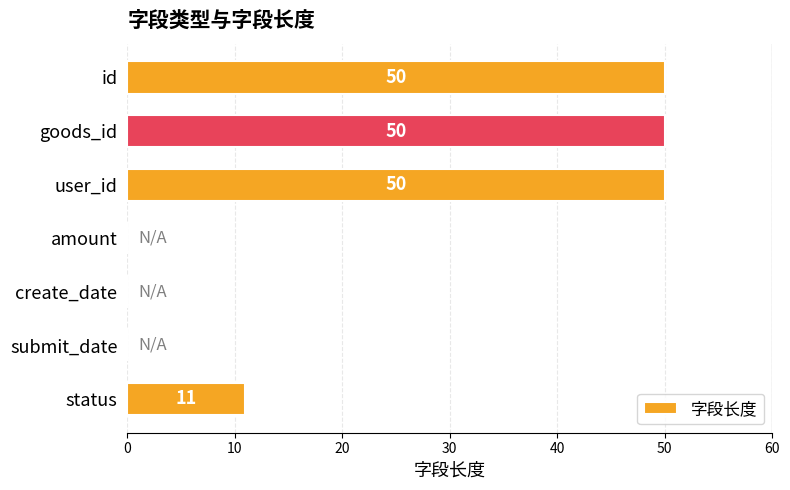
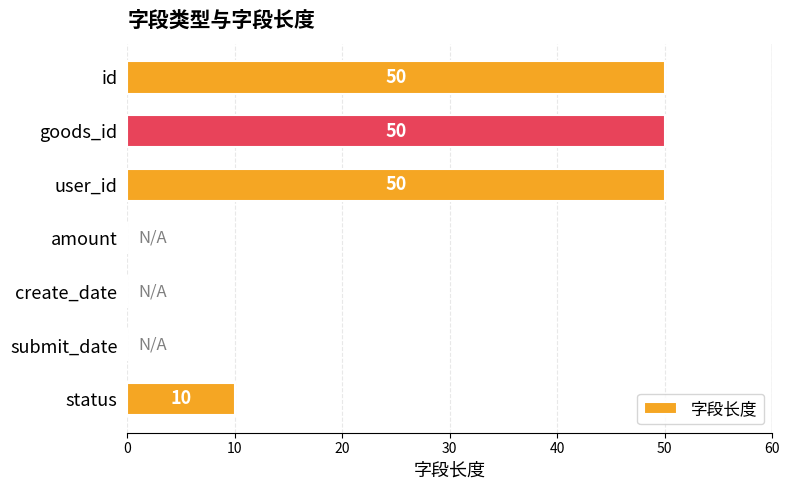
status: 11 -> 10
